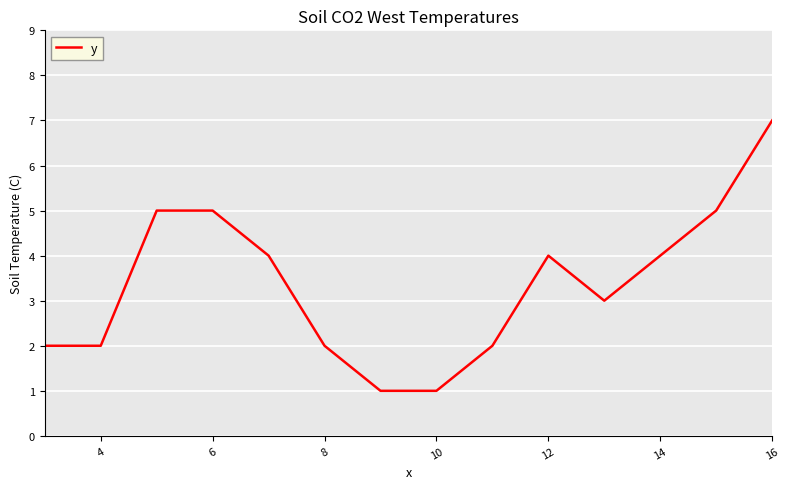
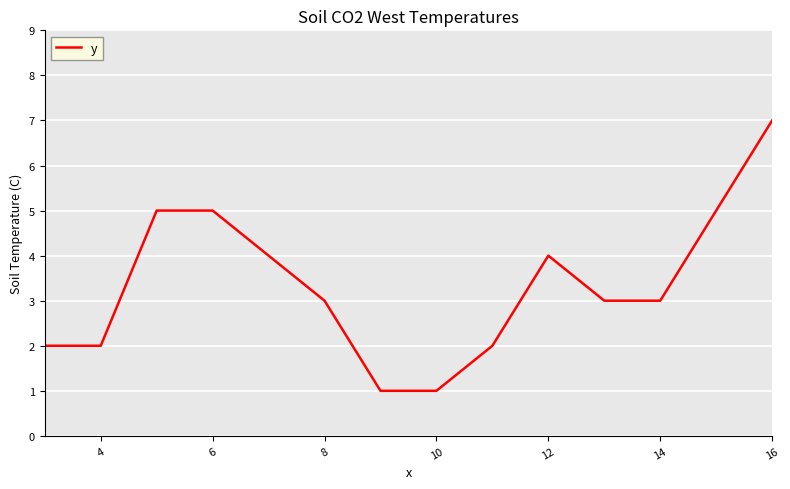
8: 2 -> 3
14: 4 -> 3
